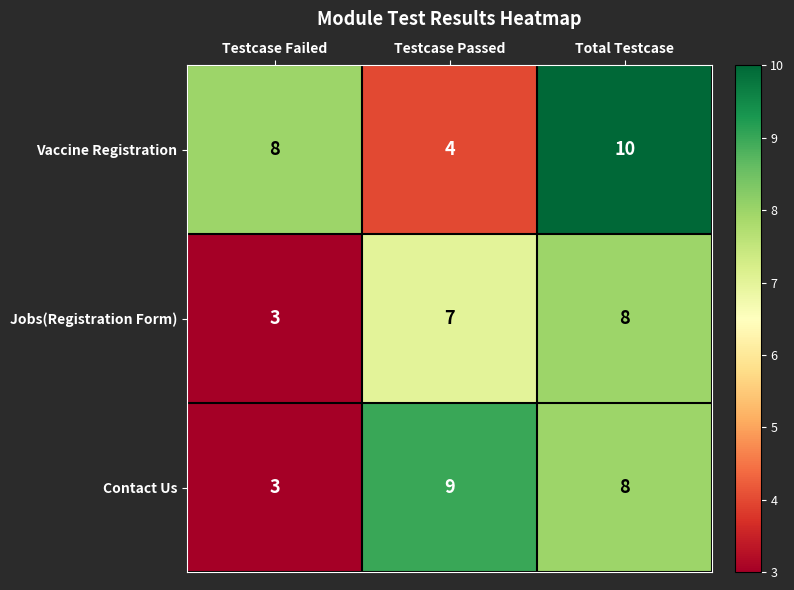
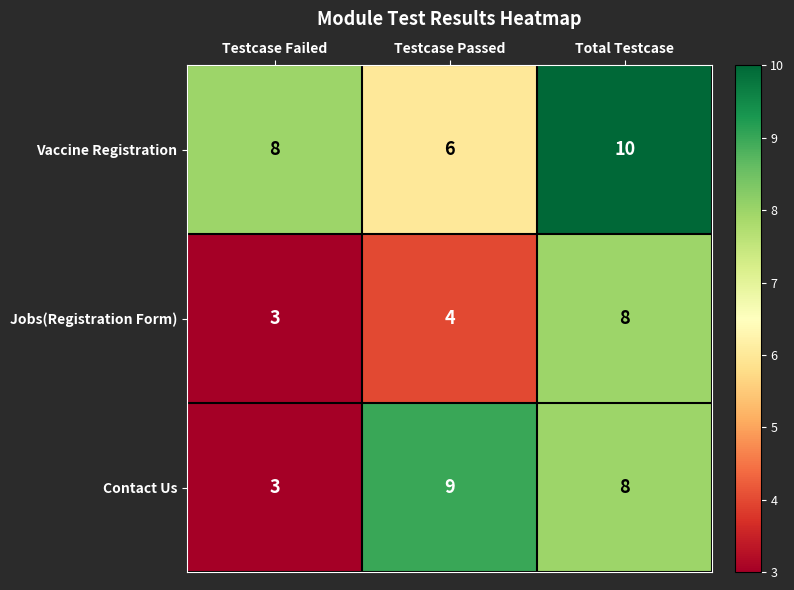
Vaccine Registration, Testcase Passed: 4 -> 6
Jobs(Registration Form), Testcase Passed: 7 -> 4
